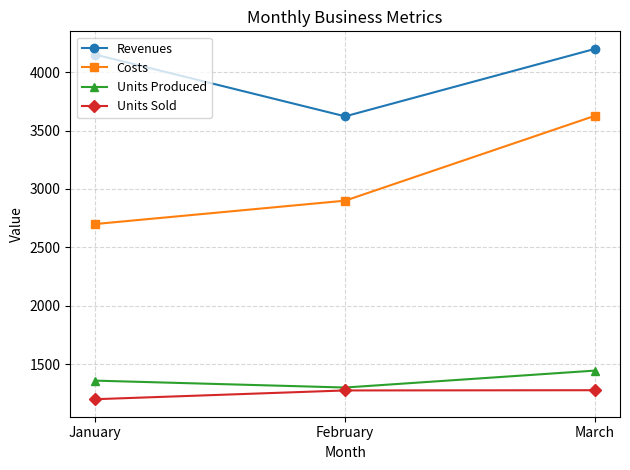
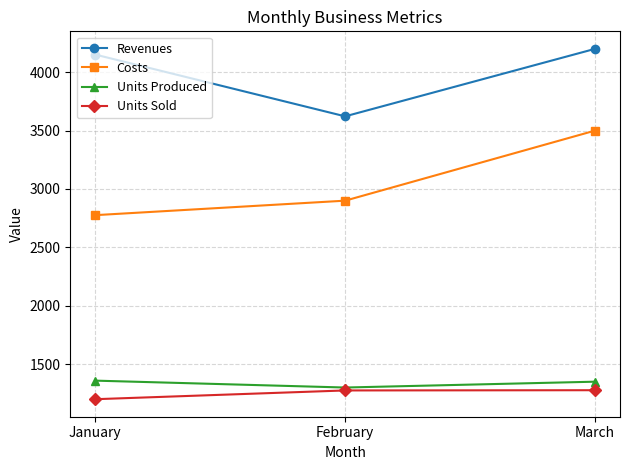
Costs, January: 2700 -> 2780
Costs, March: 3630 -> 3500
Units Produced, March: 1450 -> 1350
